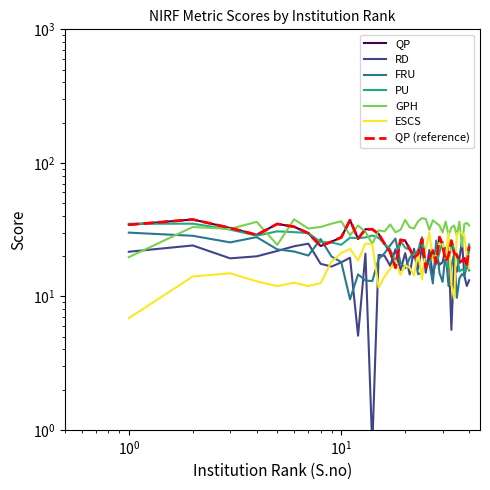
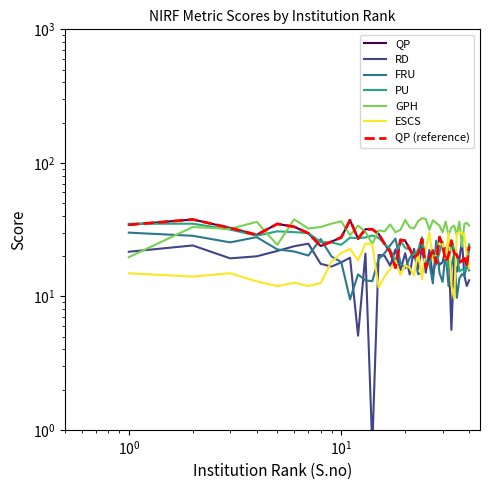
ESCS, 10^0: 7 -> 15
